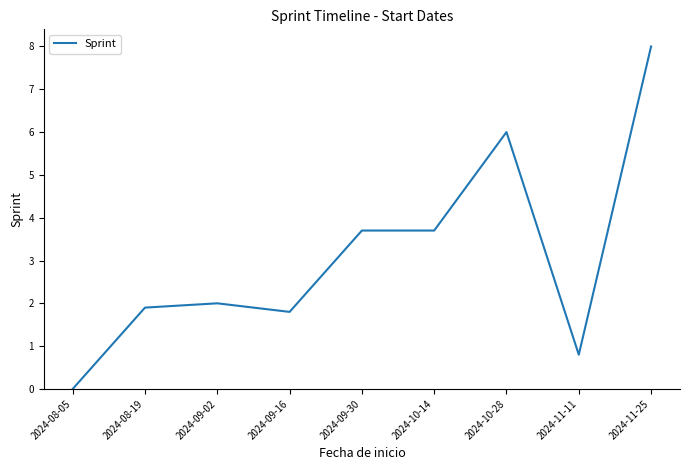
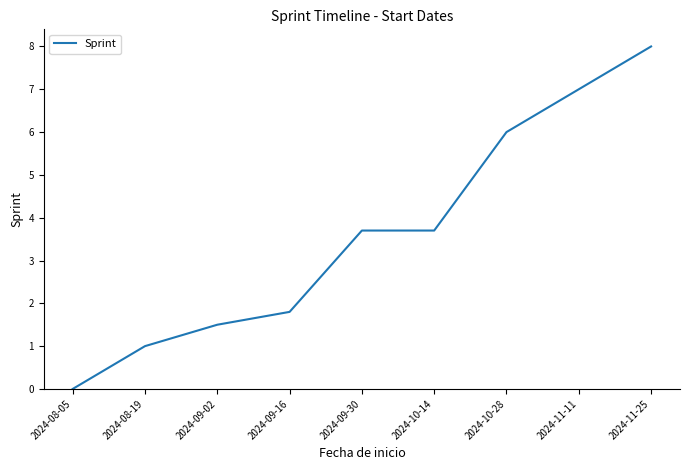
2024-08-19: 1.9 -> 1.0
2024-09-02: 2.0 -> 1.5
2024-11-11: 0.8 -> 7.0
